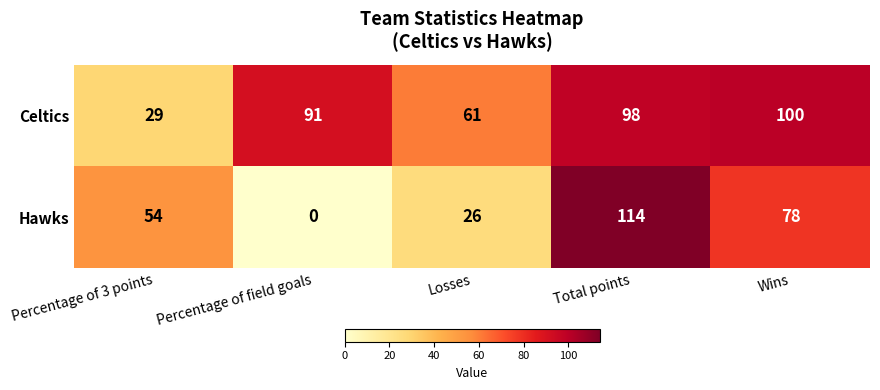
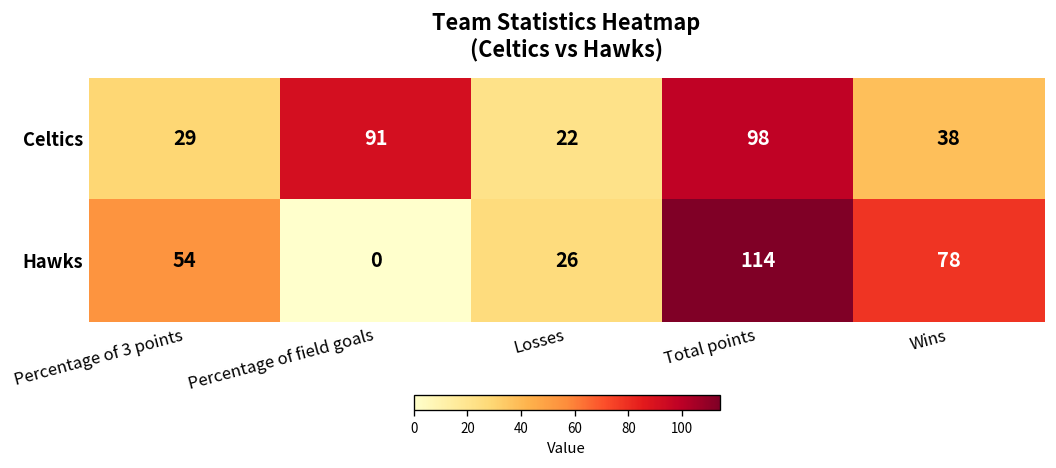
Celtics, Losses: 61 -> 22
Celtics, Wins: 100 -> 38
